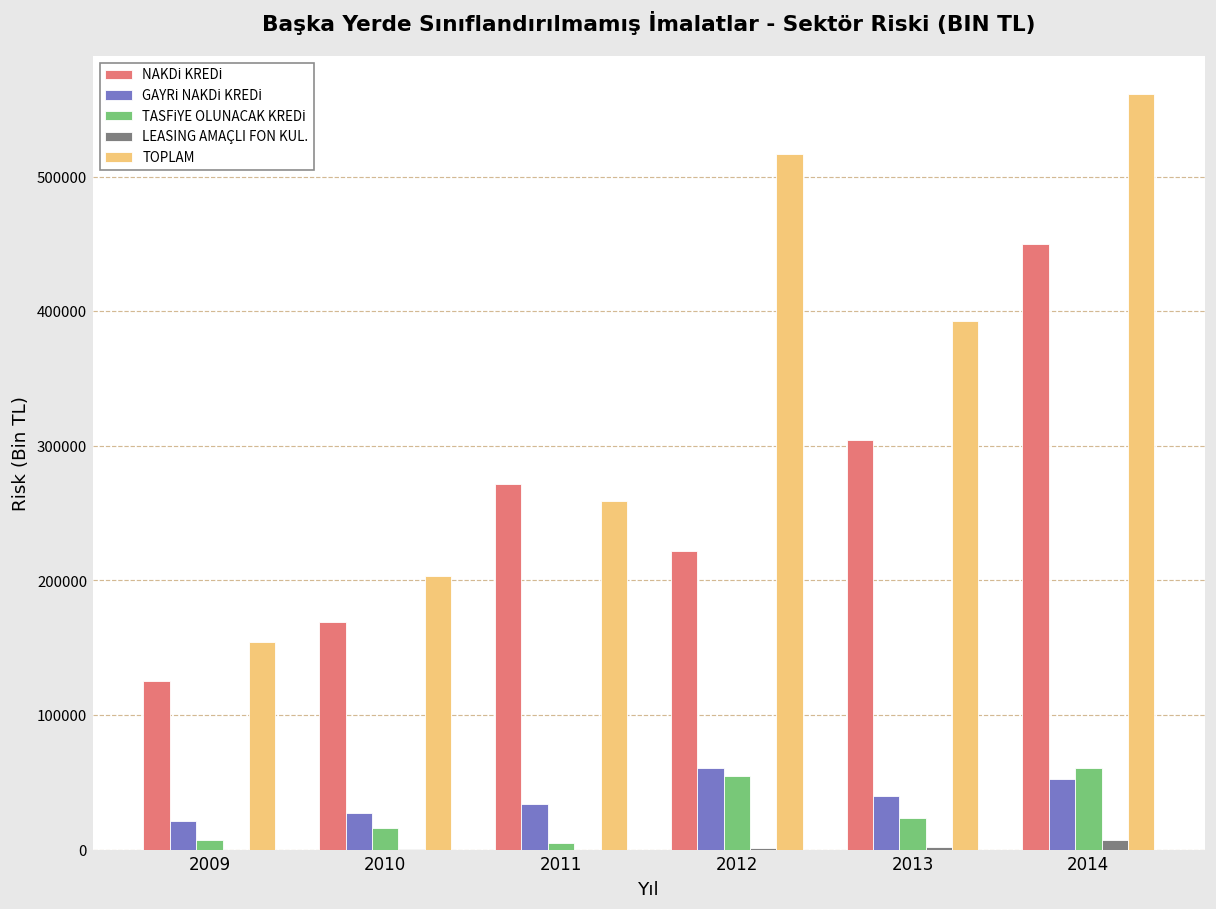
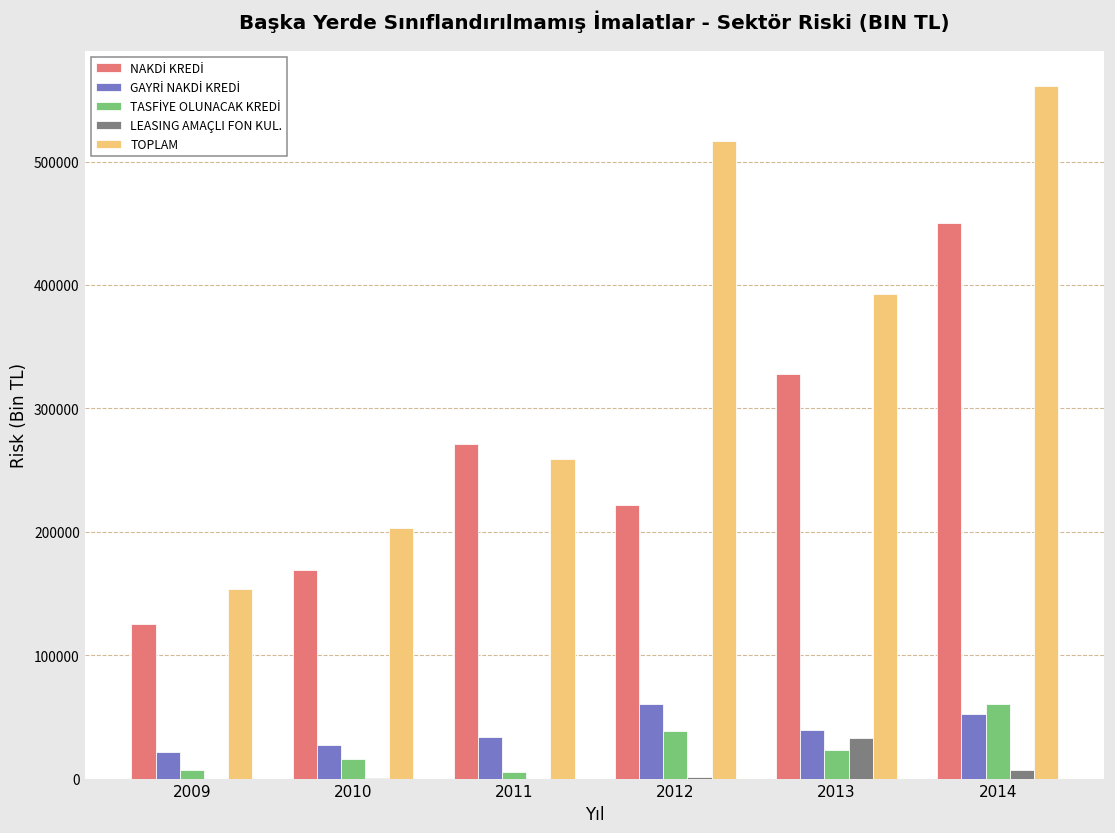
TASFİYE OLUNACAK KREDİ, 2012: 55000 -> 38000
NAKDİ KREDİ, 2013: 304000 -> 328000
LEASING AMAÇLI FON KUL., 2013: 2000 -> 33000
